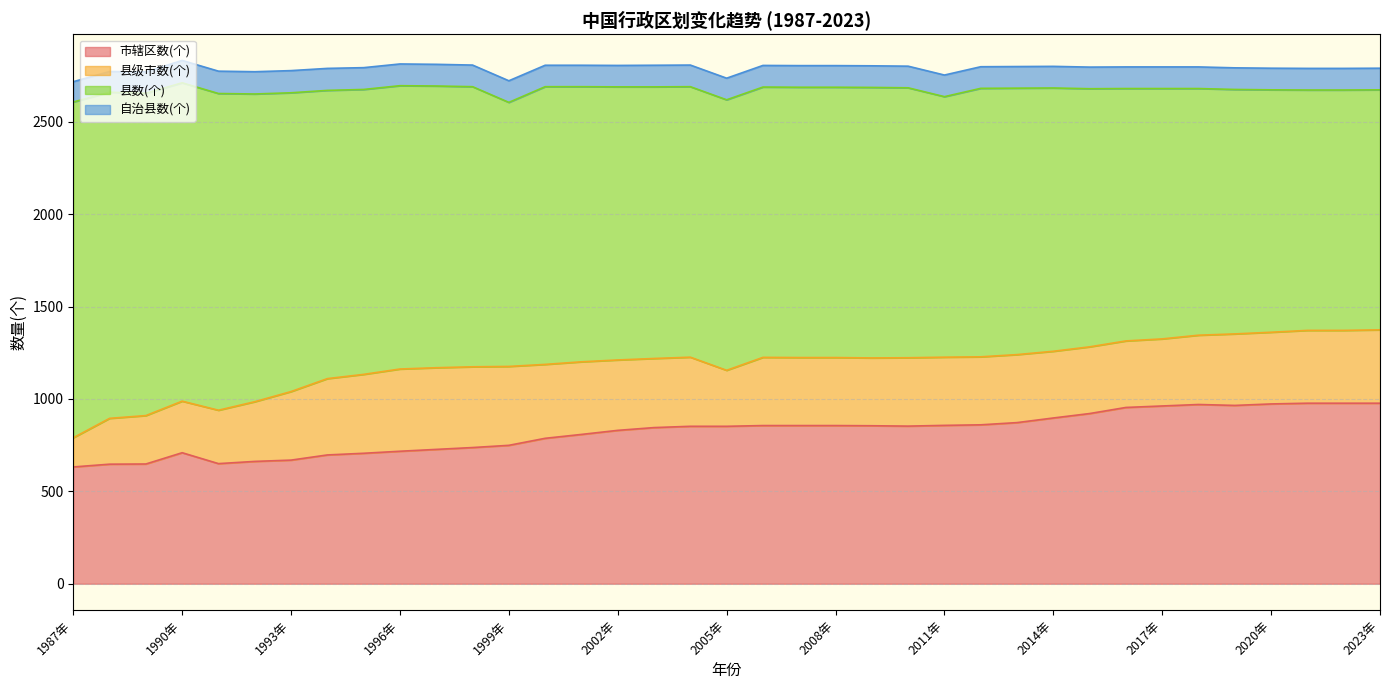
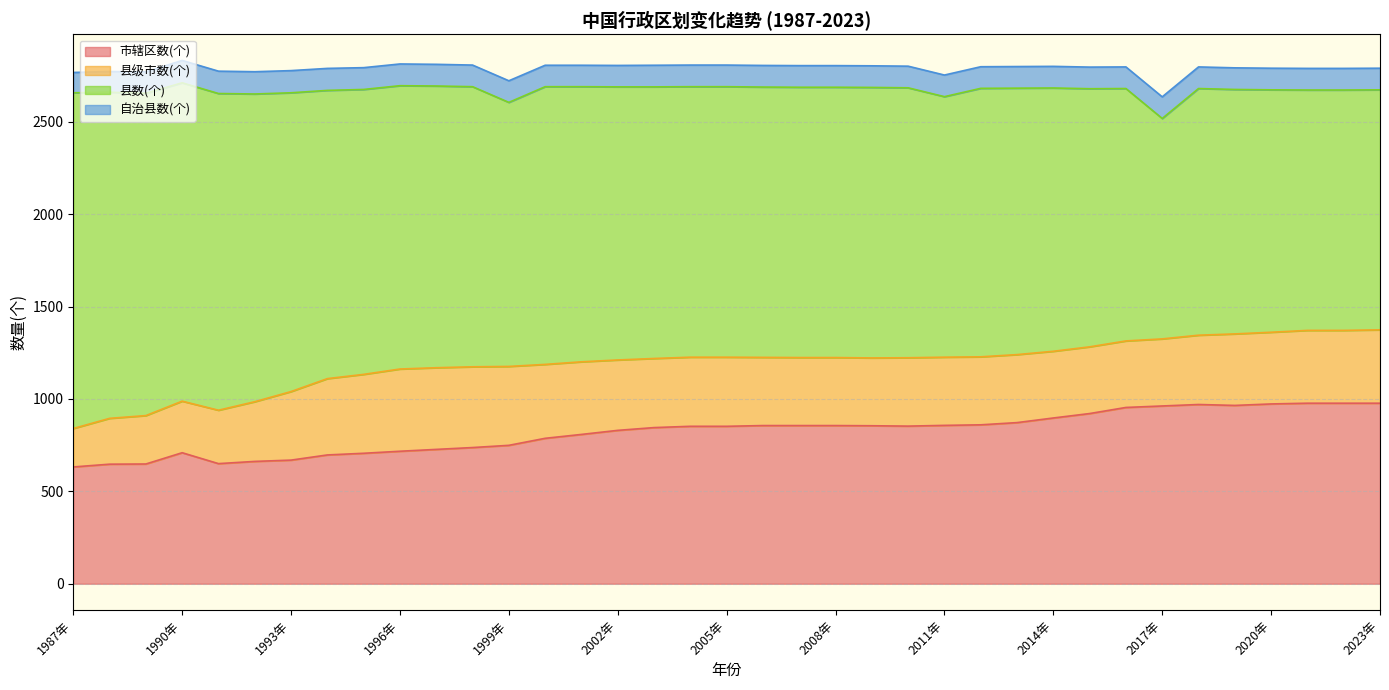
县级市数(个), 1987年: 160 -> 210
县级市数(个), 2005年: 300 -> 370
县数(个), 2017年: 1360 -> 1190
